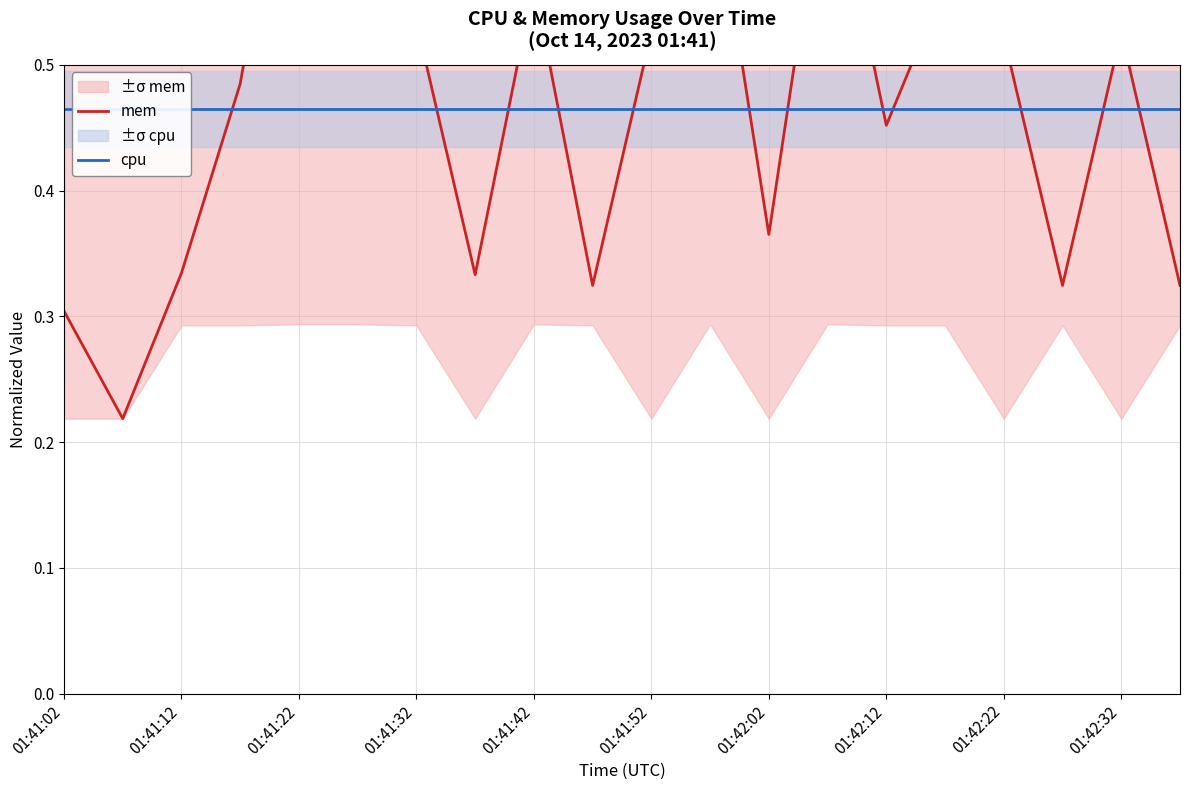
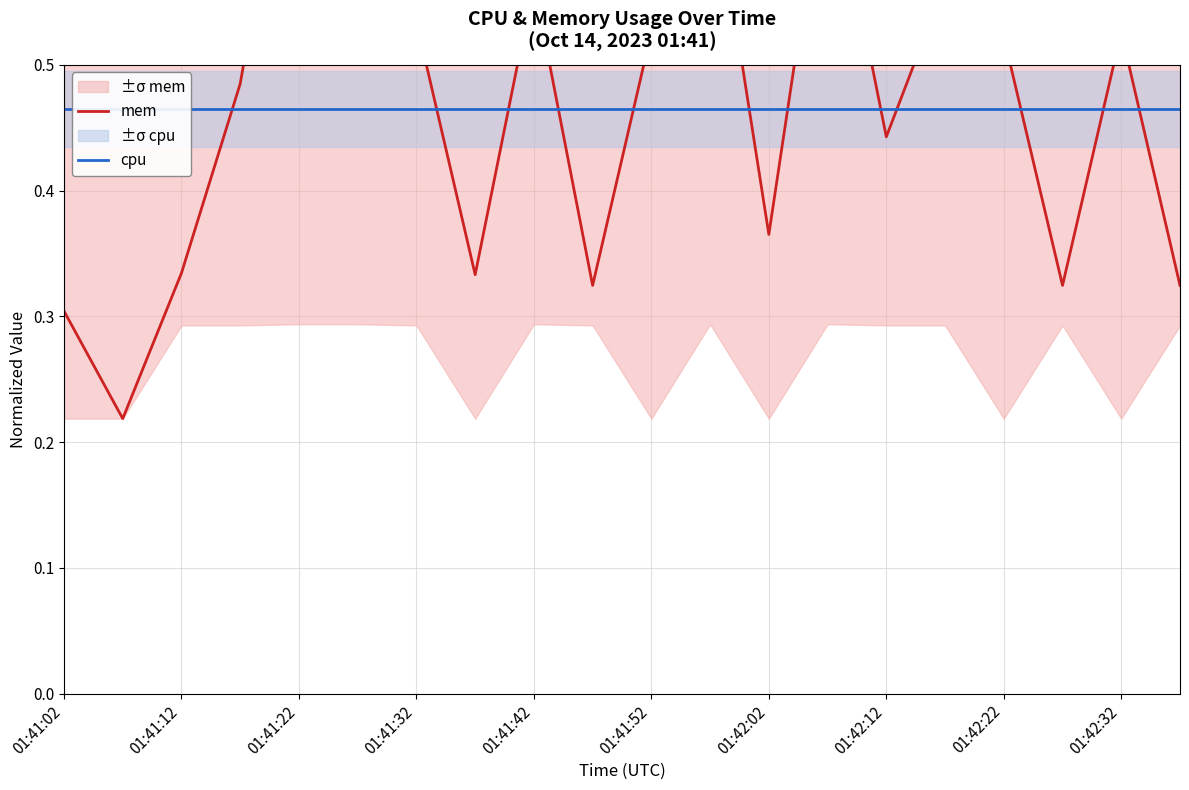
mem, 01:42:12: 0.452 -> 0.443
